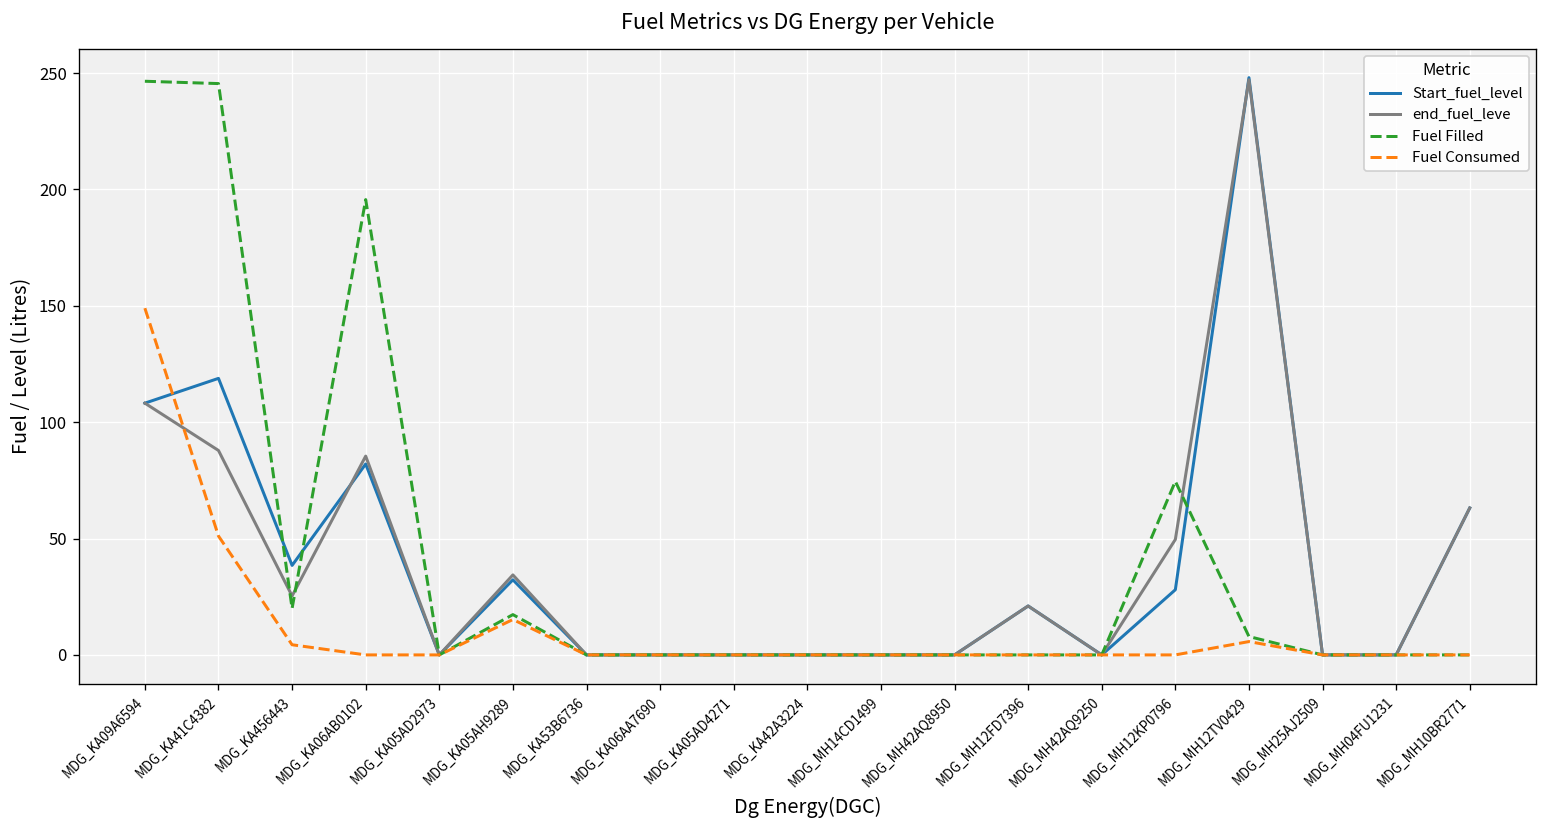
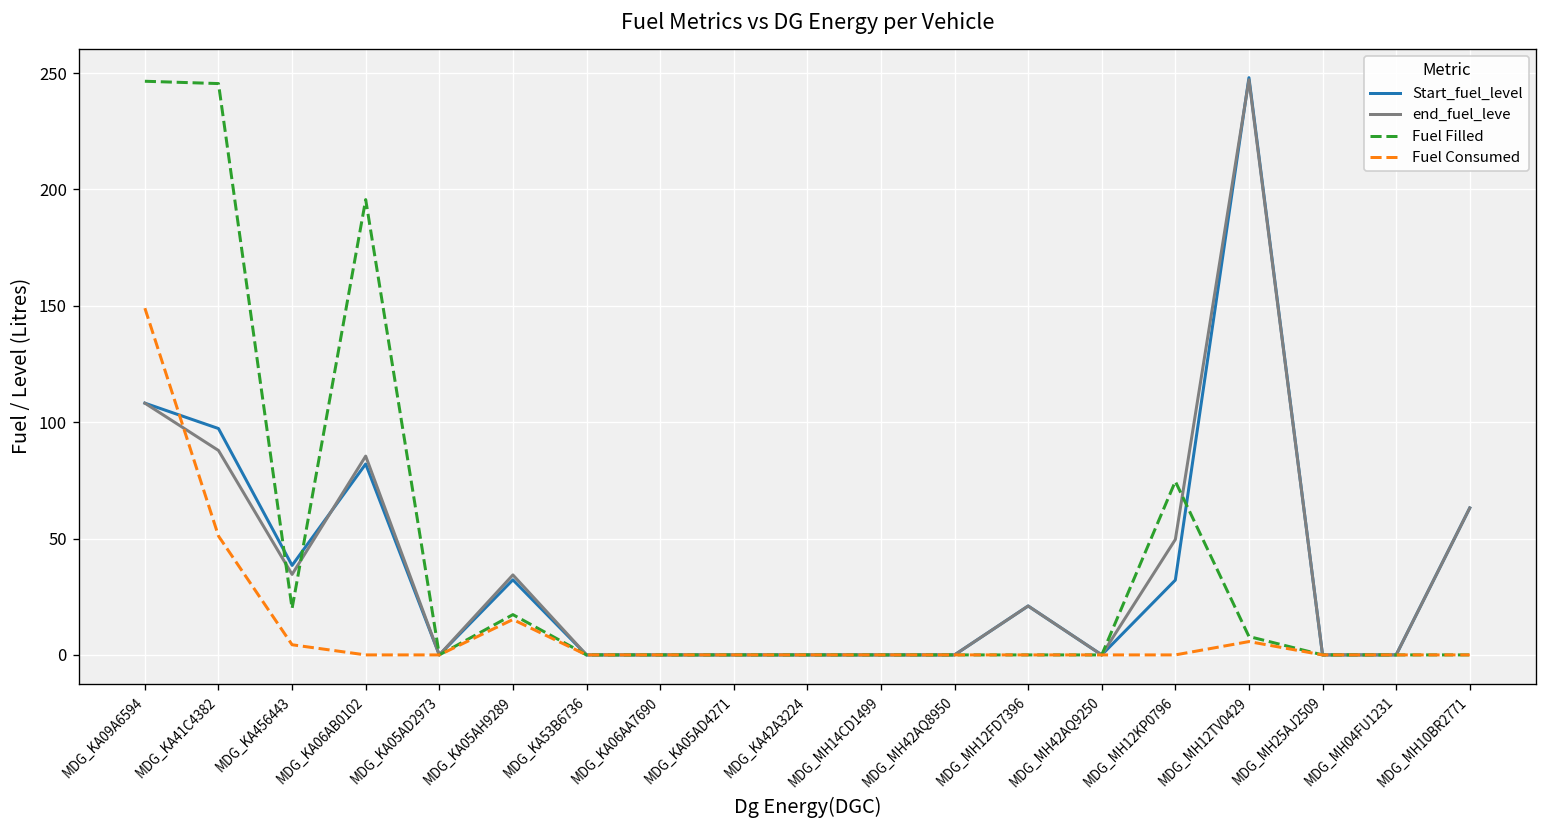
Start_fuel_level, MDG_KA41C4382: 119 -> 97
end_fuel_leve, MDG_KA456443: 25 -> 35
Start_fuel_level, MDG_MH12KP0796: 28 -> 32
